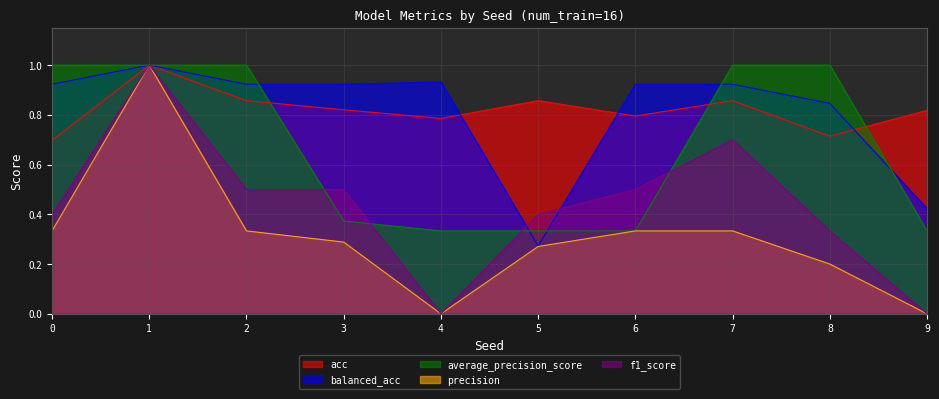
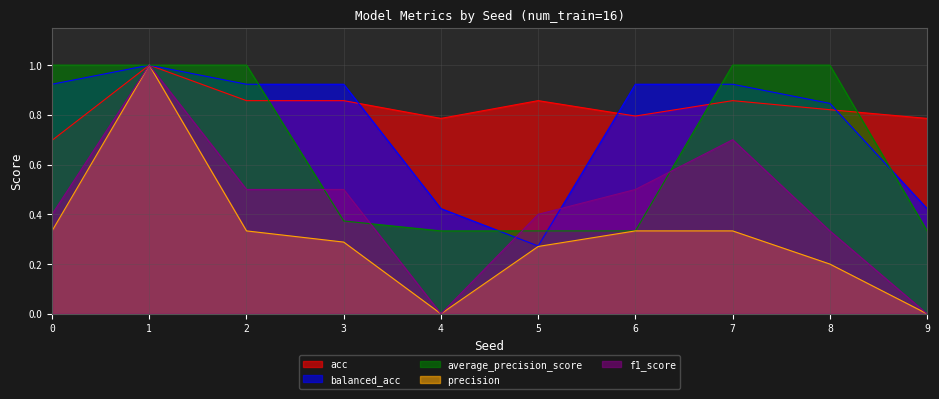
acc, 3: 0.82 -> 0.86
balanced_acc, 4: 0.93 -> 0.42
acc, 8: 0.71 -> 0.82
acc, 9: 0.82 -> 0.79
